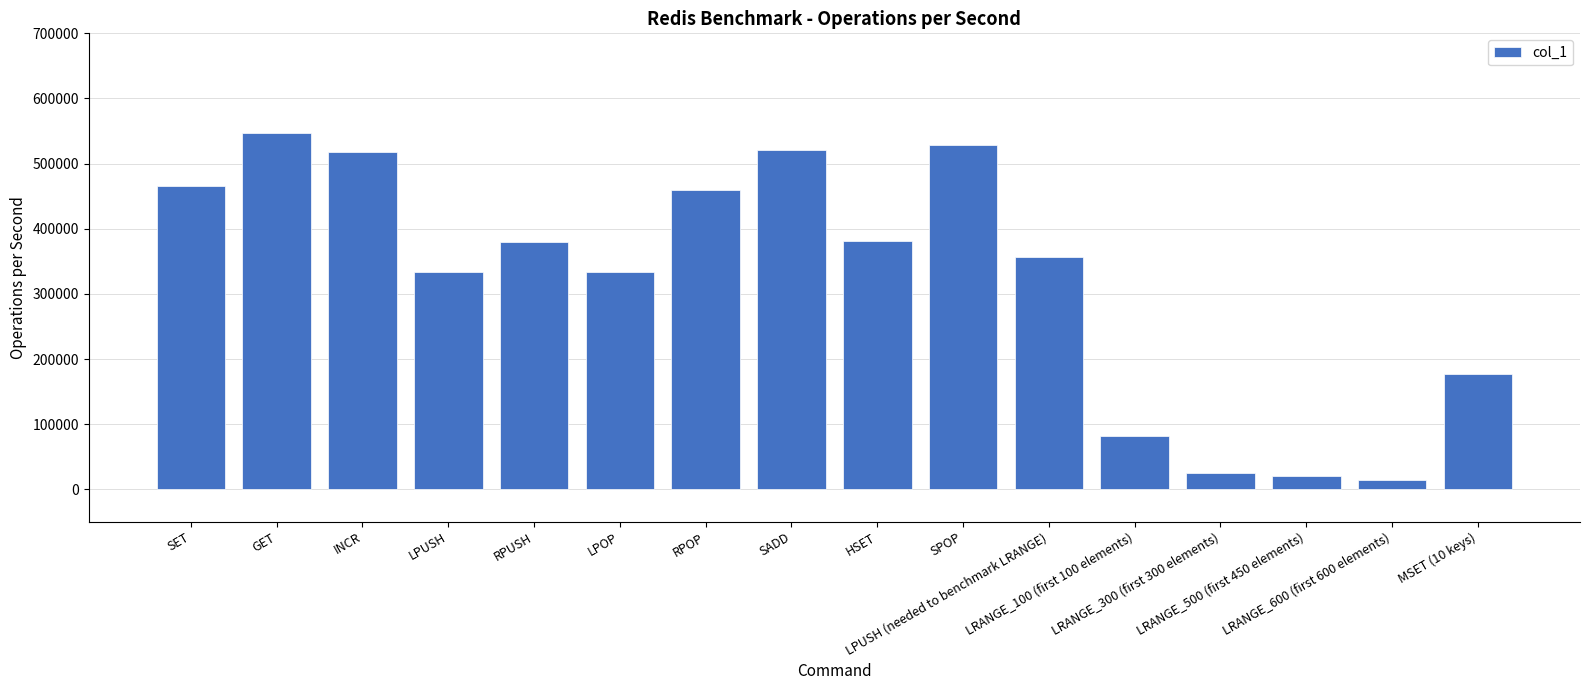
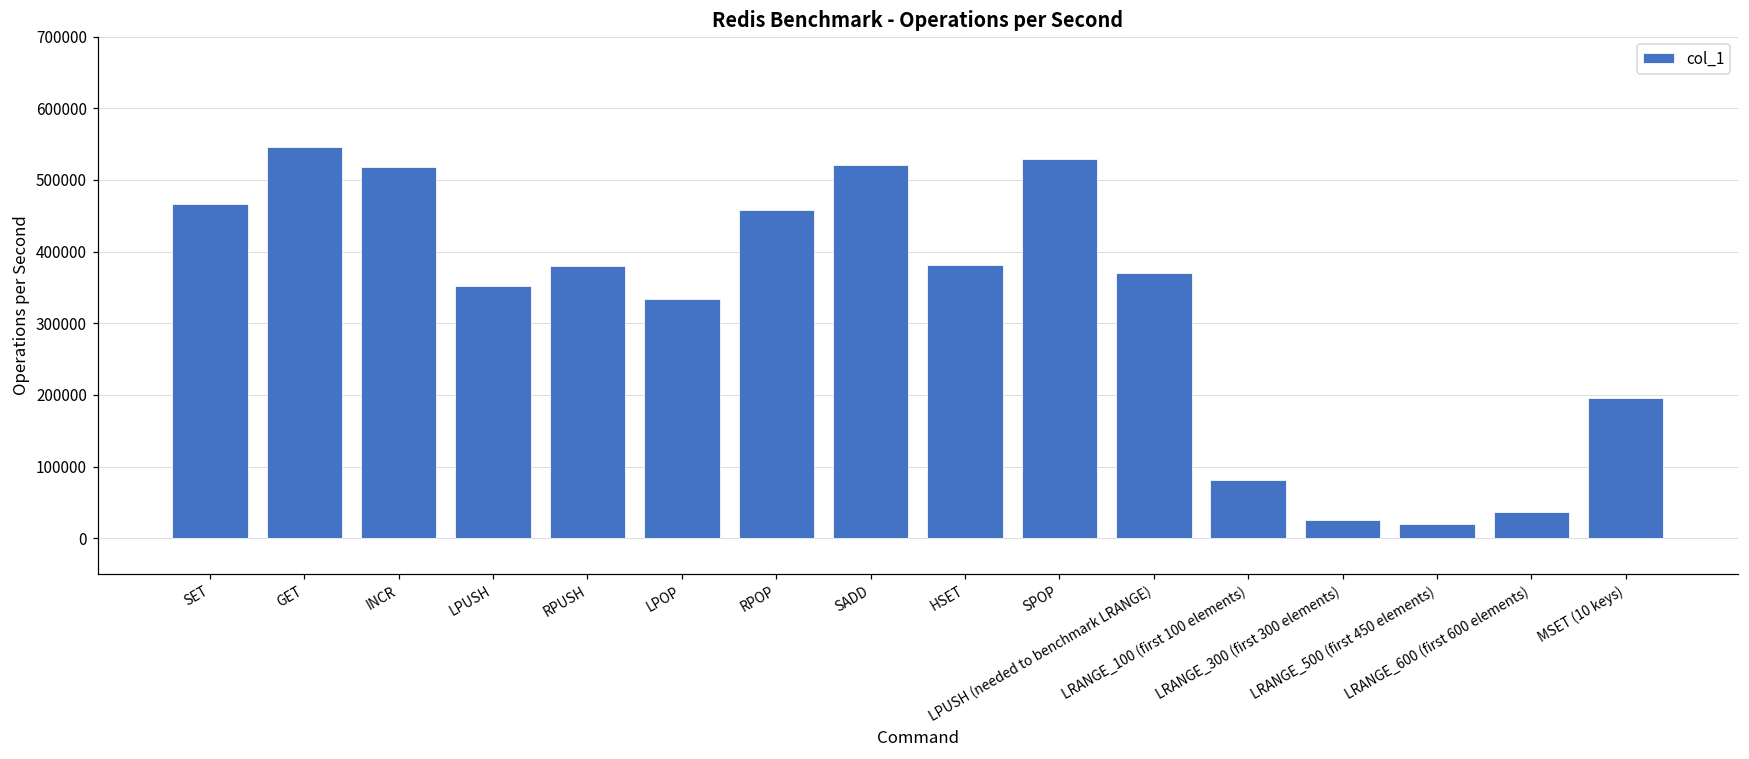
LPUSH: 330000 -> 350000
LPUSH (needed to benchmark LRANGE): 360000 -> 370000
LRANGE_600 (first 600 elements): 10000 -> 40000
MSET (10 keys): 180000 -> 200000
